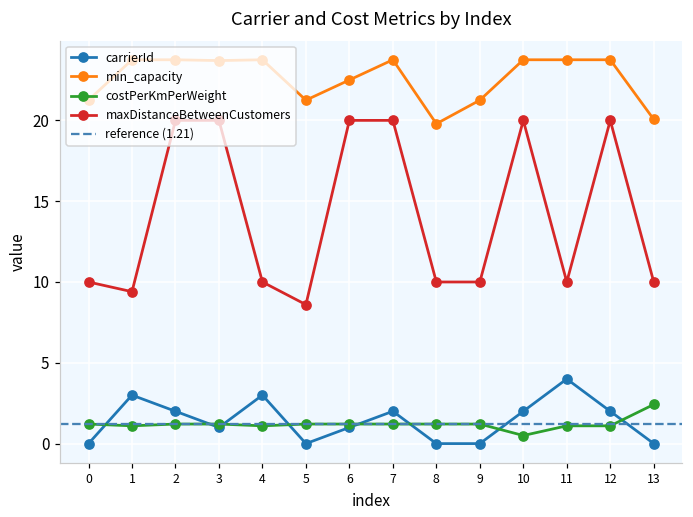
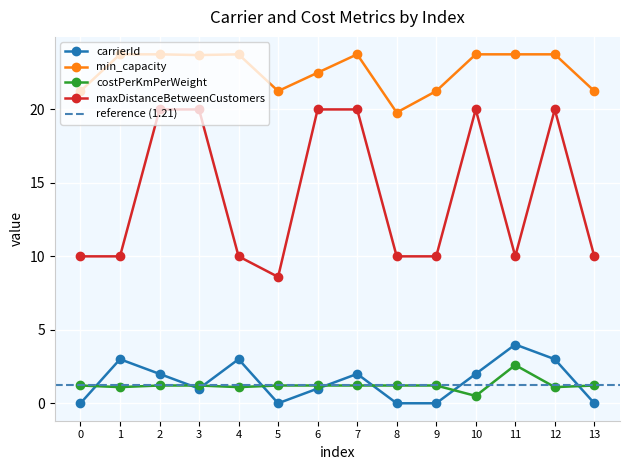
maxDistanceBetweenCustomers, 1: 9.4 -> 10.0
costPerKmPerWeight, 11: 1.1 -> 2.6
carrierId, 12: 2 -> 3
min_capacity, 13: 20.1 -> 21.3
costPerKmPerWeight, 13: 2.4 -> 1.2
